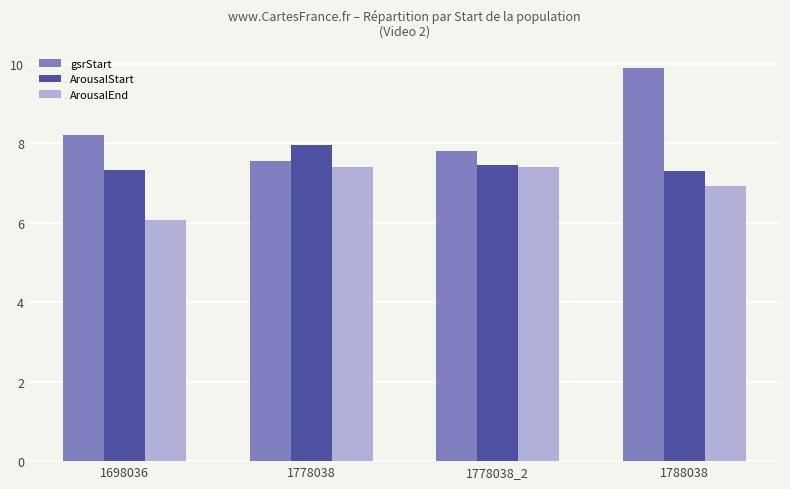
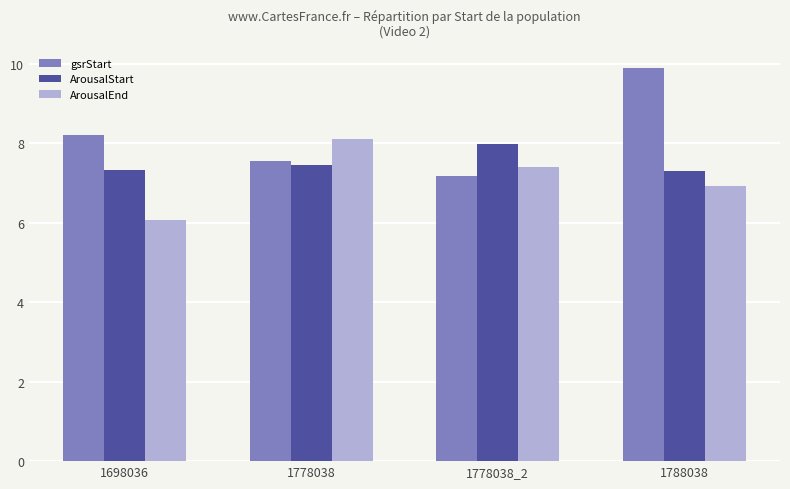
ArousalStart, 1778038: 8.0 -> 7.5
ArousalEnd, 1778038: 7.4 -> 8.1
gsrStart, 1778038_2: 7.8 -> 7.2
ArousalStart, 1778038_2: 7.5 -> 8.0
